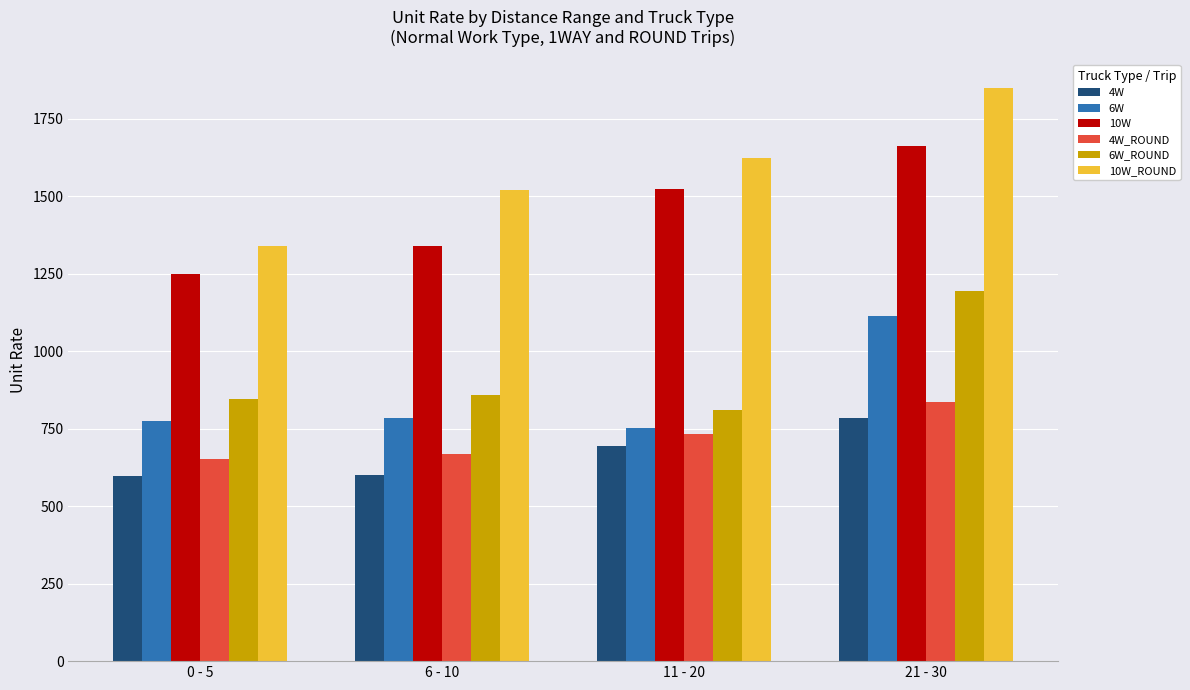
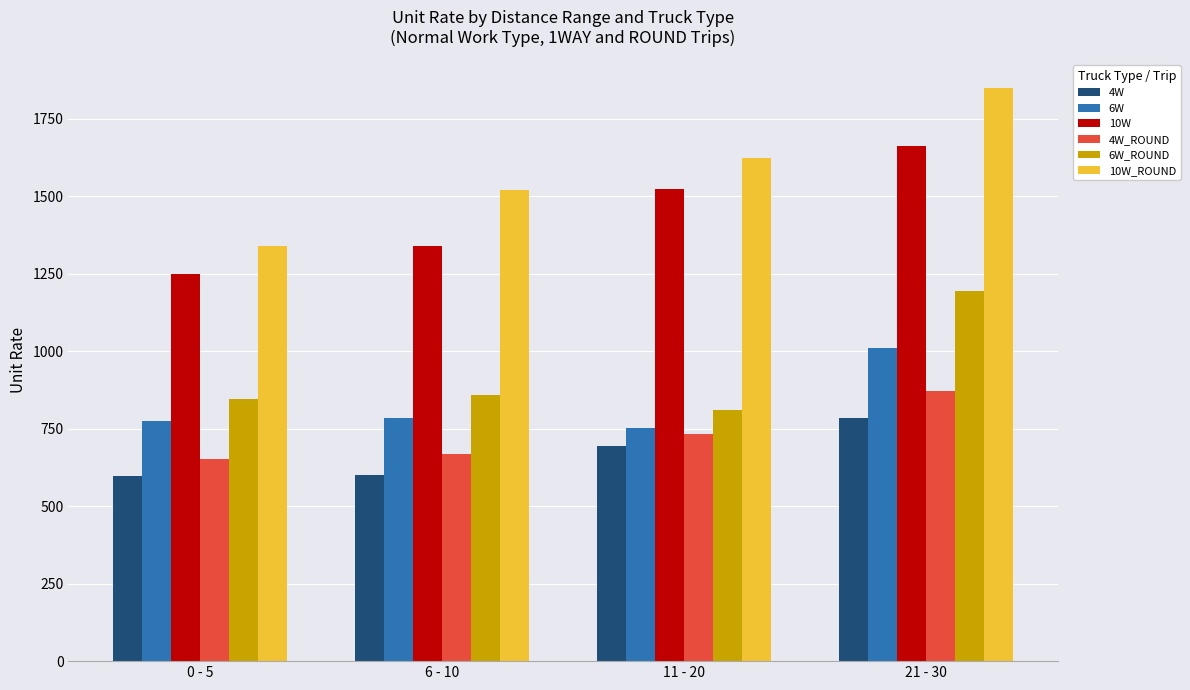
6W, 21 - 30: 1120 -> 1010
4W_ROUND, 21 - 30: 840 -> 870
